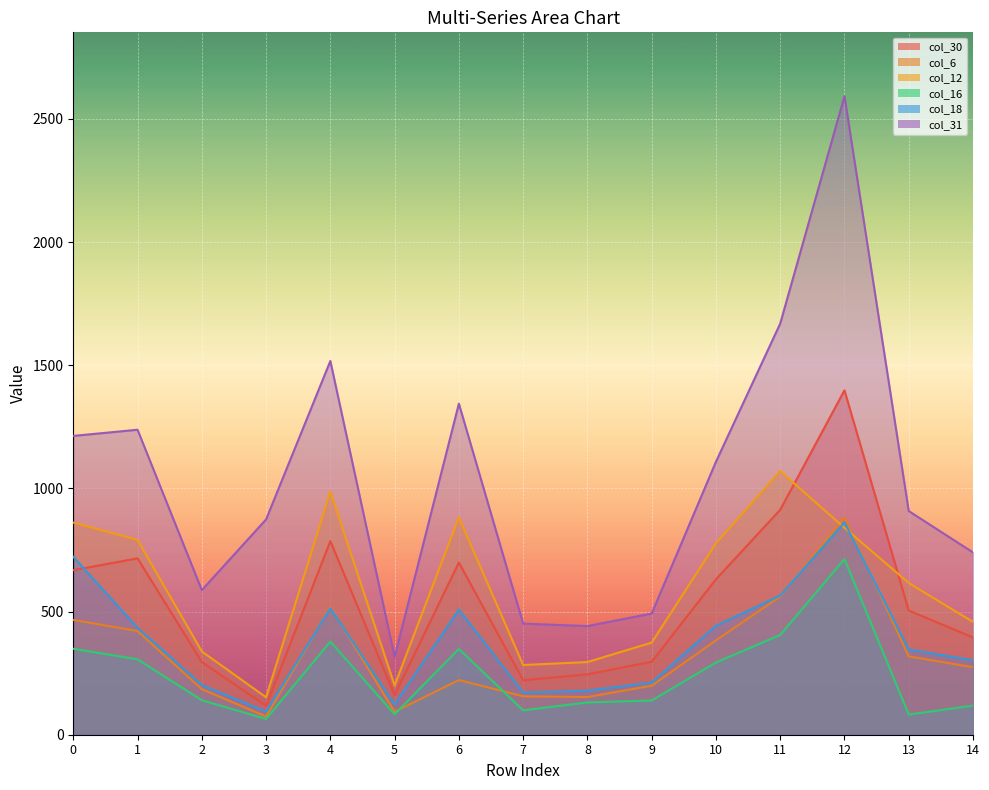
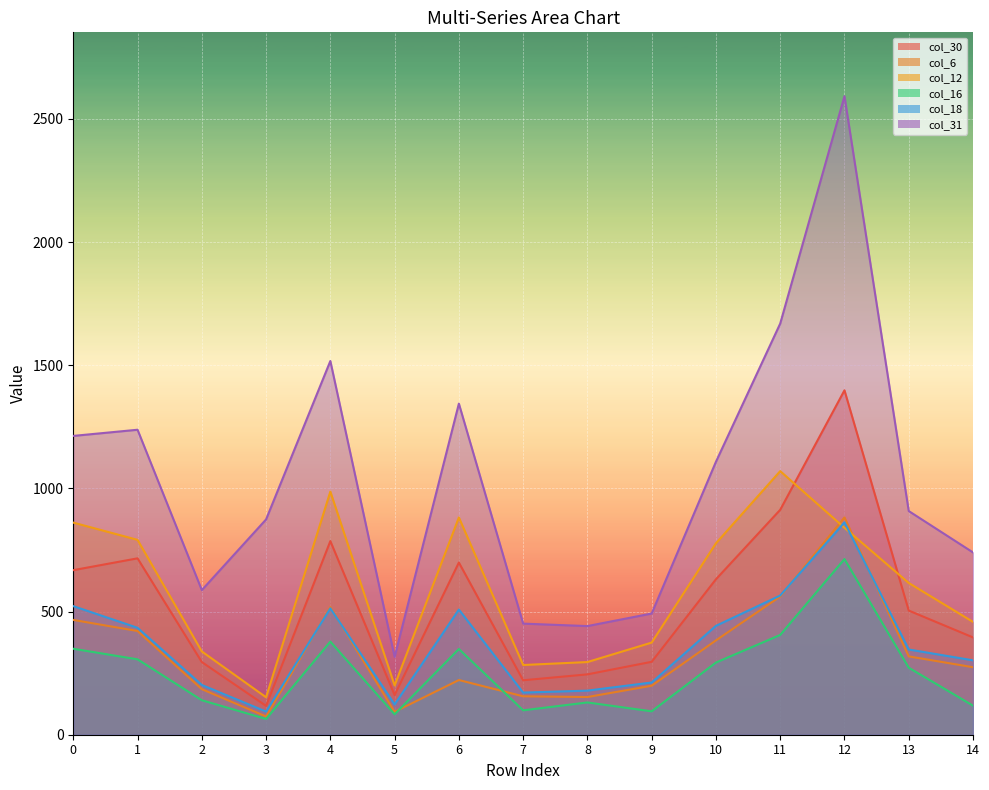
col_18, 0: 720 -> 520
col_16, 9: 140 -> 100
col_16, 13: 80 -> 270
